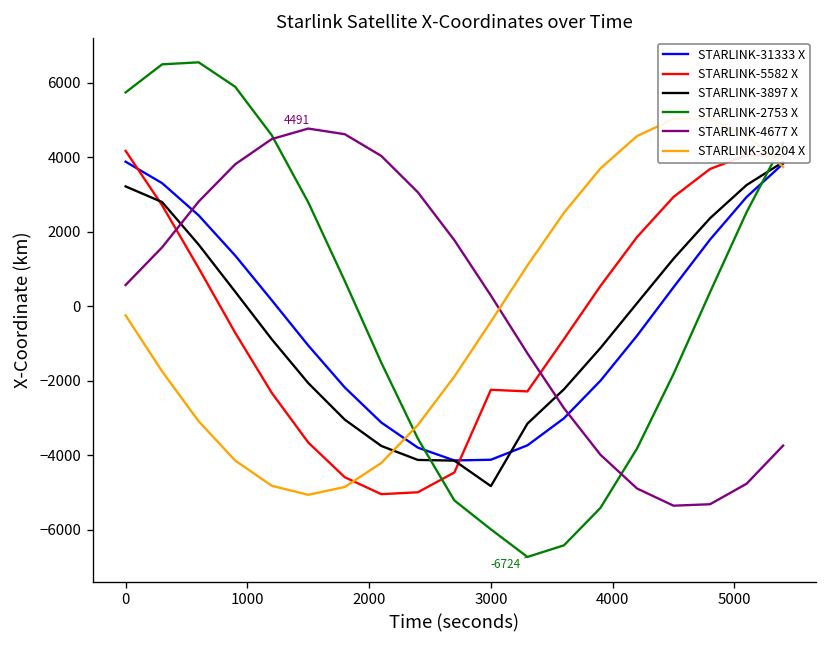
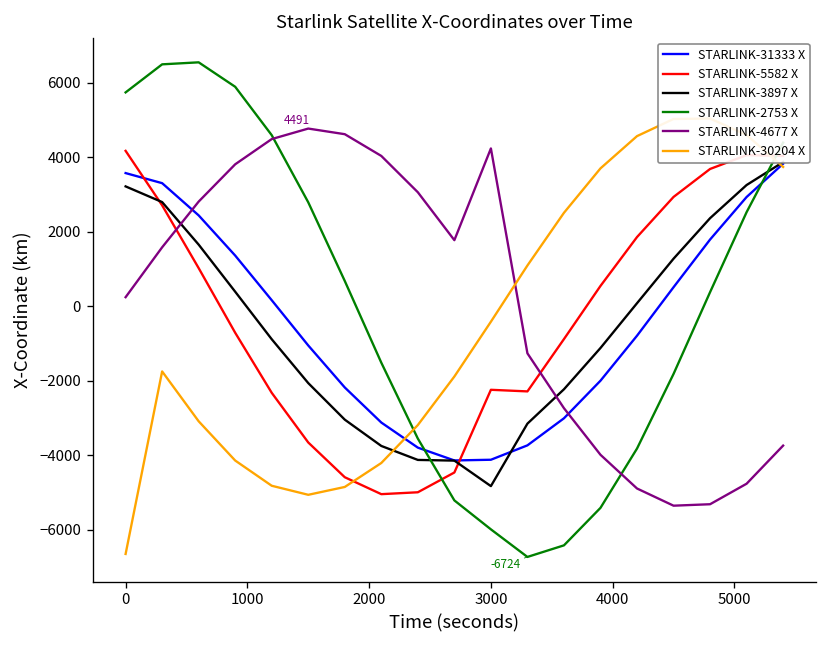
STARLINK-31333 X, 0: 3900 -> 3600
STARLINK-4677 X, 0: 600 -> 200
STARLINK-30204 X, 0: -200 -> -6600
STARLINK-4677 X, 3000: 300 -> 4200
